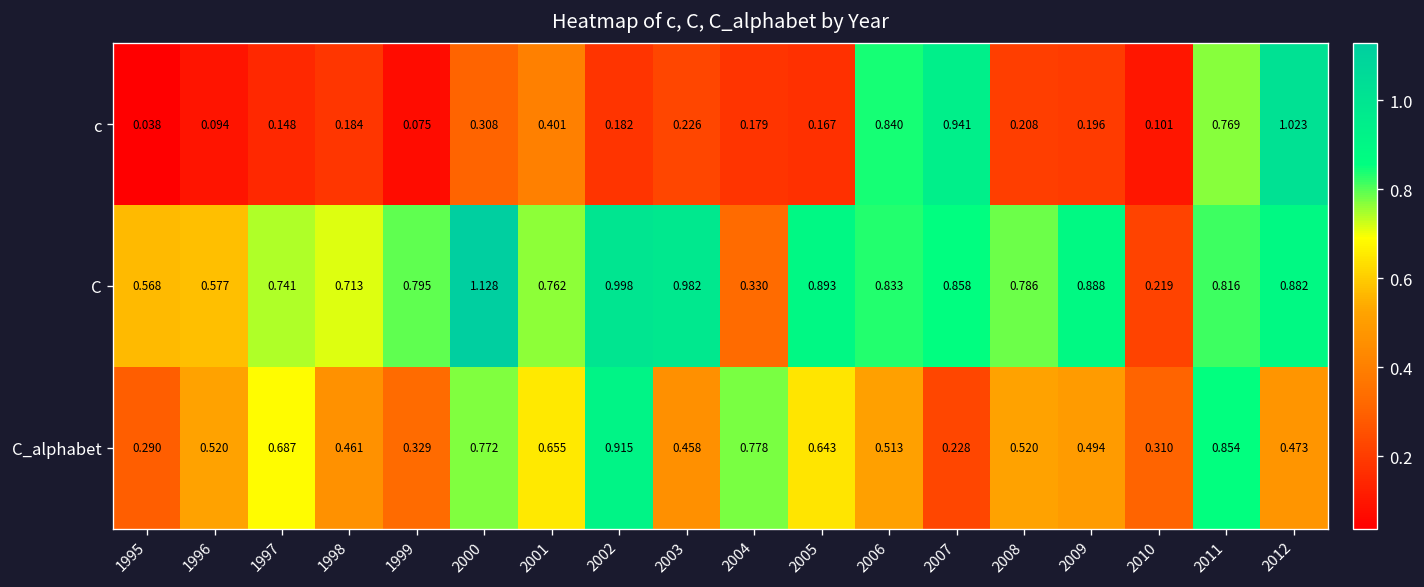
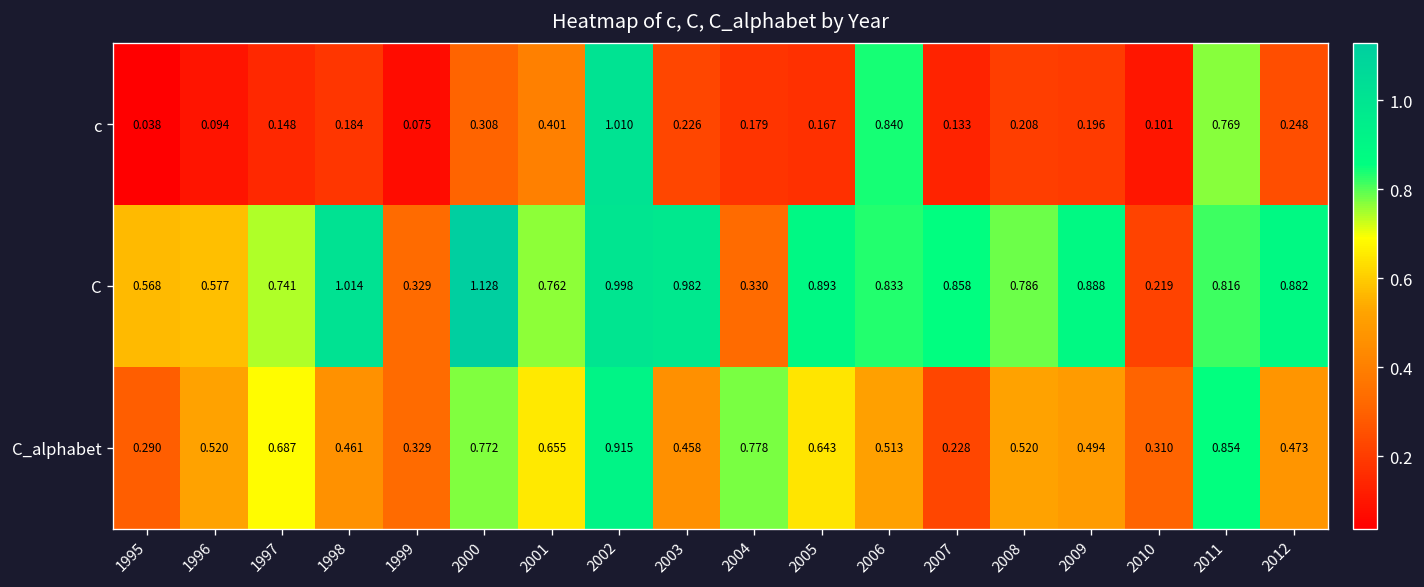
c, 2002: 0.182 -> 1.010
c, 2007: 0.941 -> 0.133
c, 2012: 1.023 -> 0.248
C, 1998: 0.713 -> 1.014
C, 1999: 0.795 -> 0.329
